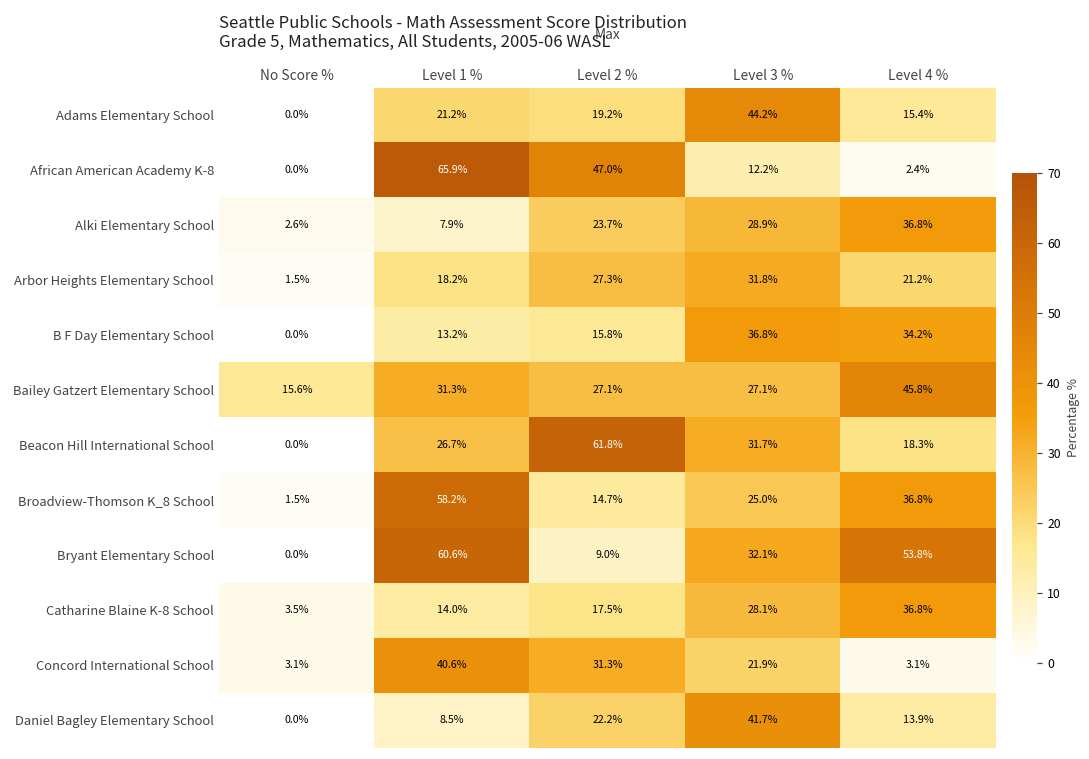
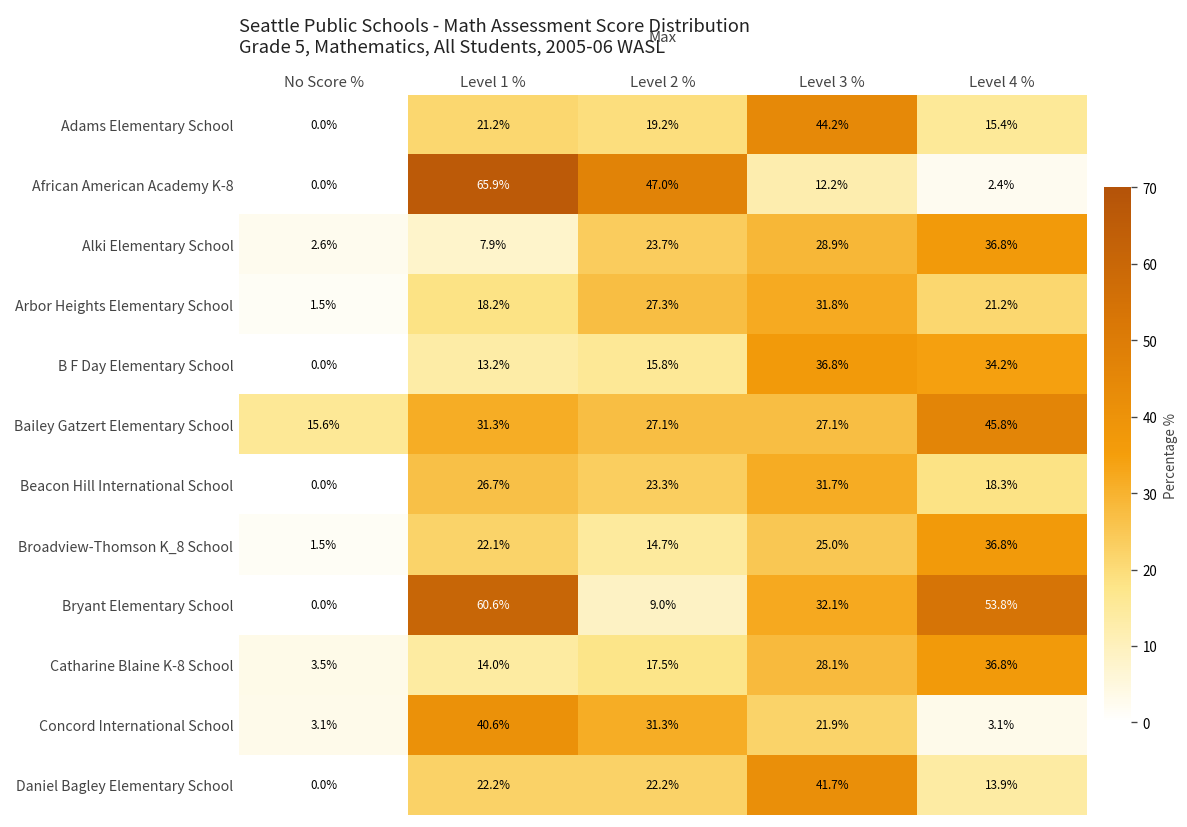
Beacon Hill International School, Level 2 %: 61.8% -> 23.3%
Broadview-Thomson K_8 School, Level 1 %: 58.2% -> 22.1%
Daniel Bagley Elementary School, Level 1 %: 8.5% -> 22.2%
